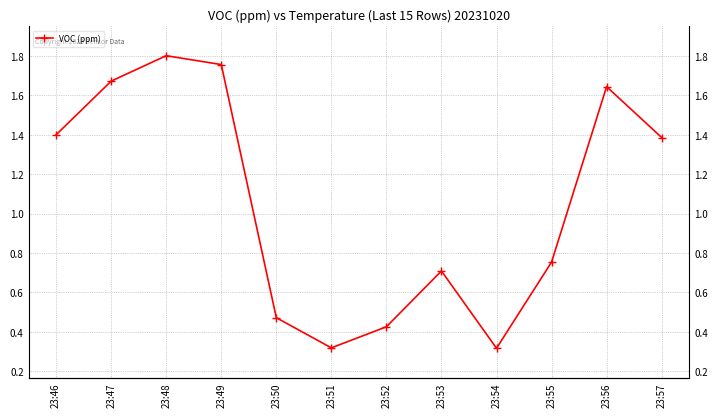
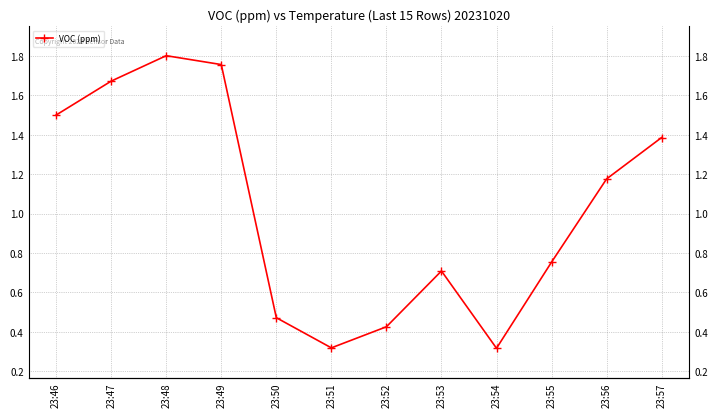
23:46: 1.4 -> 1.5
23:56: 1.64 -> 1.18
